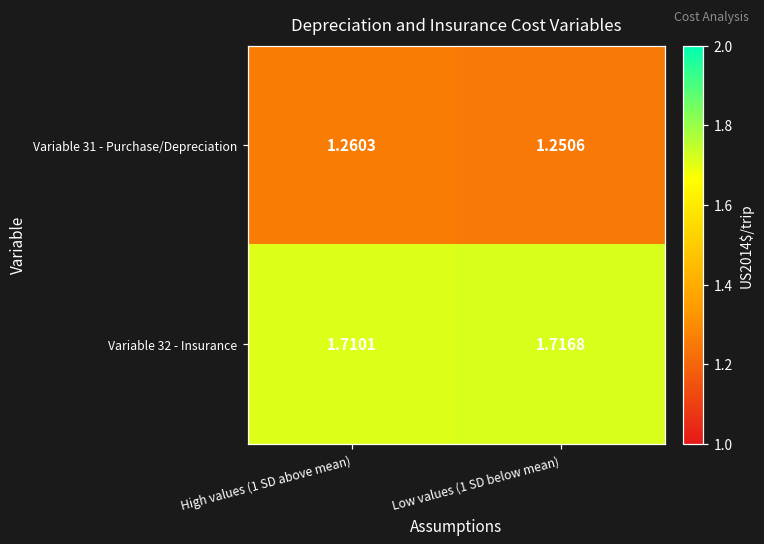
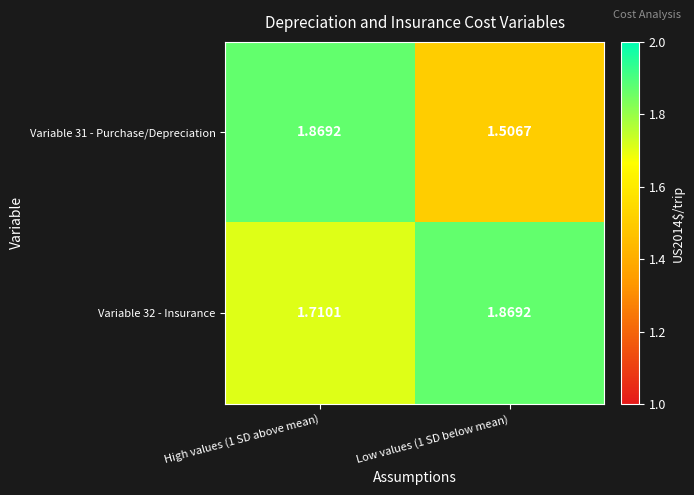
Variable 31 - Purchase/Depreciation, High values (1 SD above mean): 1.2603 -> 1.8692
Variable 31 - Purchase/Depreciation, Low values (1 SD below mean): 1.2506 -> 1.5067
Variable 32 - Insurance, Low values (1 SD below mean): 1.7168 -> 1.8692
